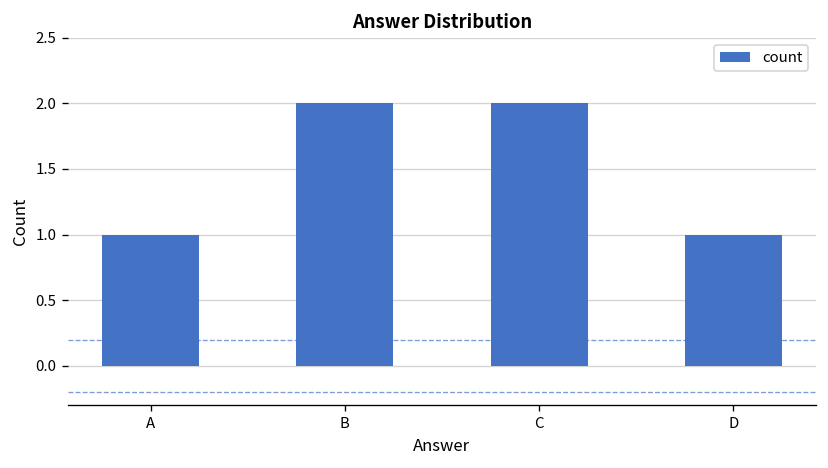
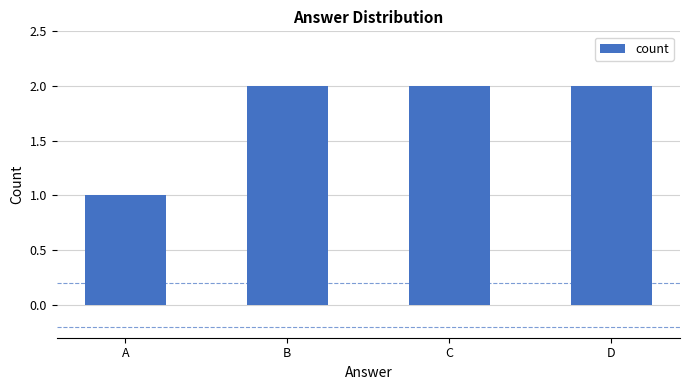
D: 1 -> 2
